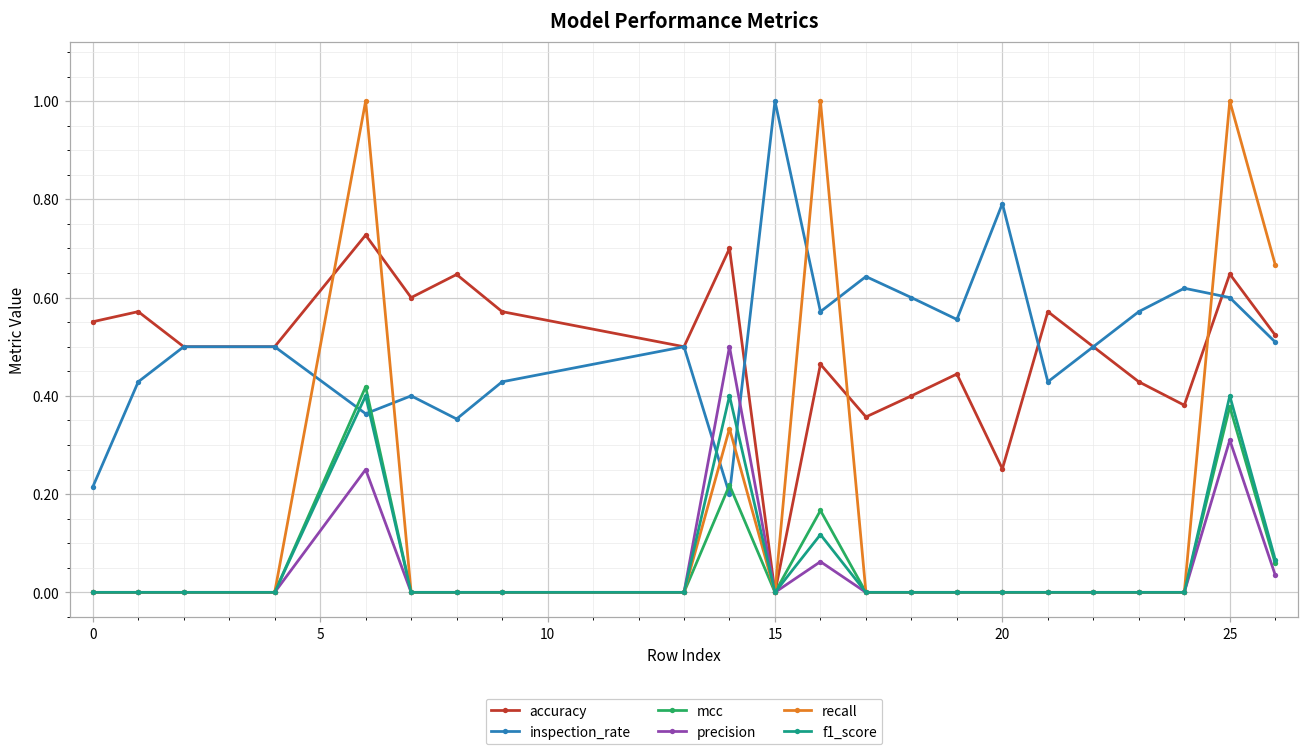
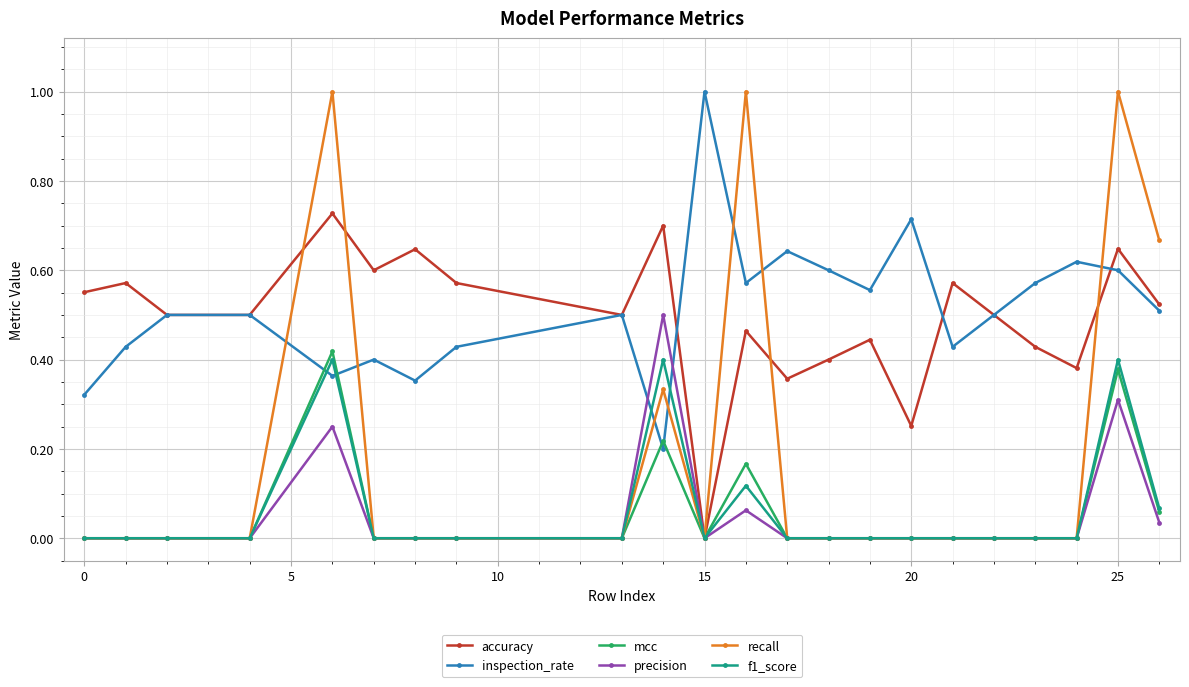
inspection_rate, 0: 0.21 -> 0.32
inspection_rate, 20: 0.79 -> 0.71
